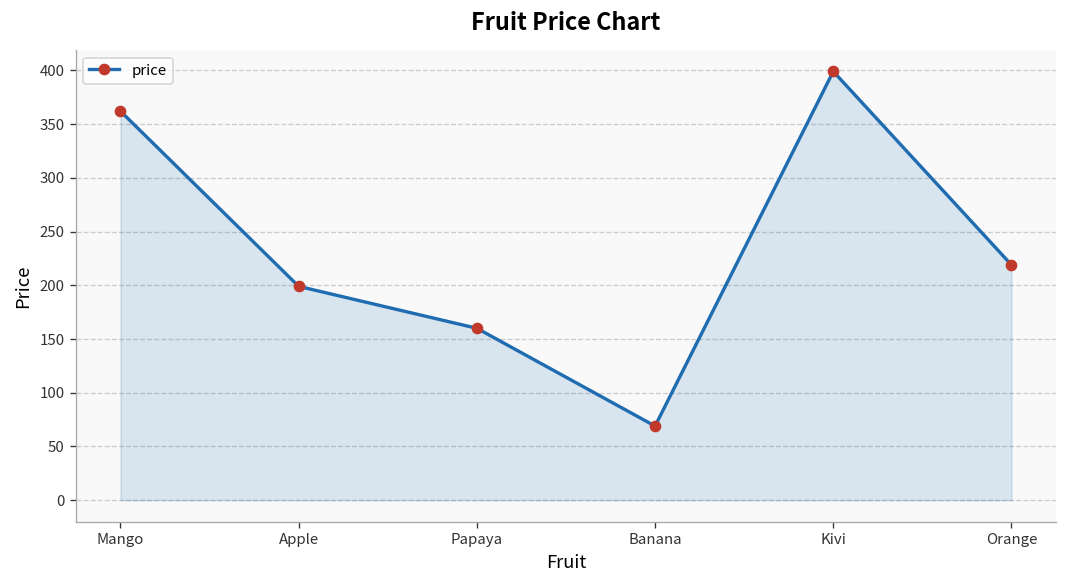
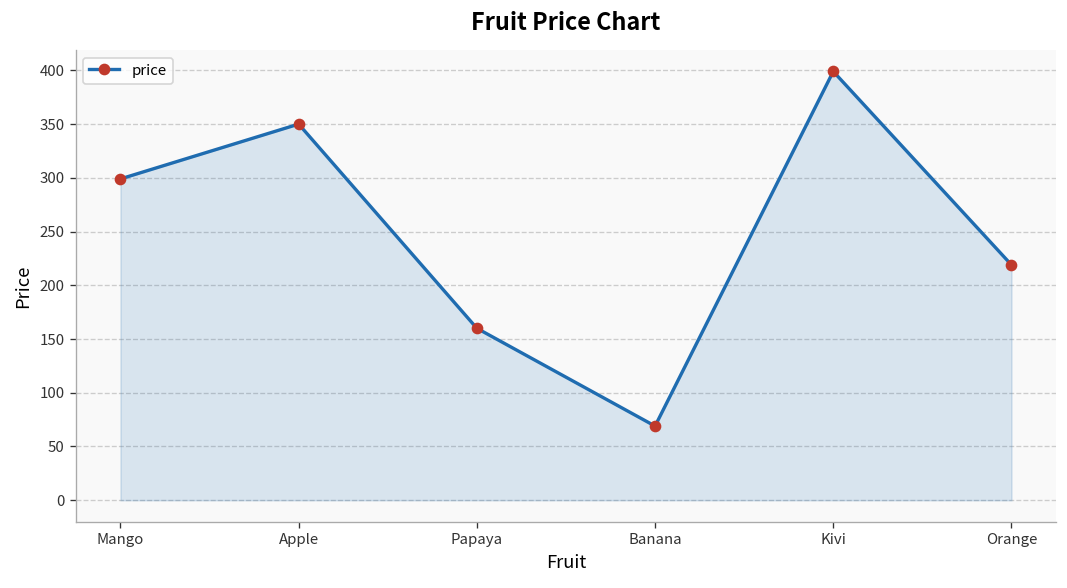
Mango: 360 -> 300
Apple: 200 -> 350
